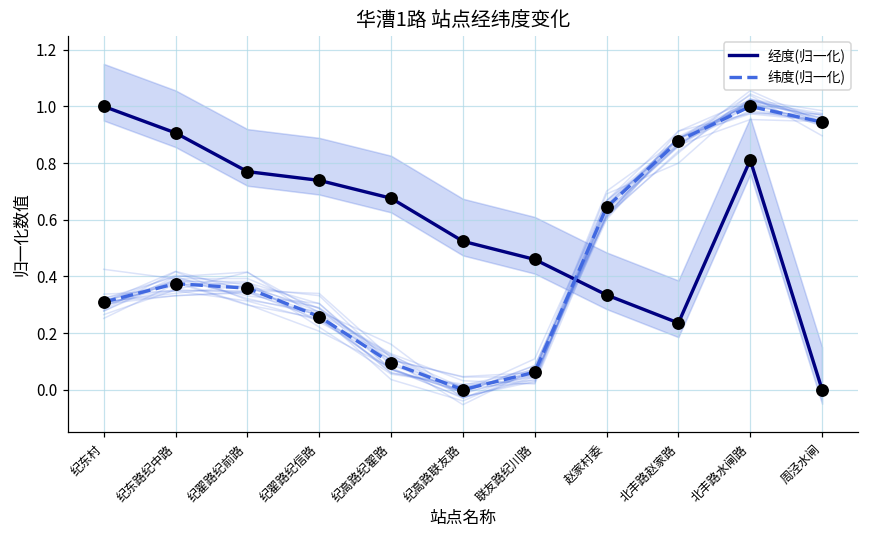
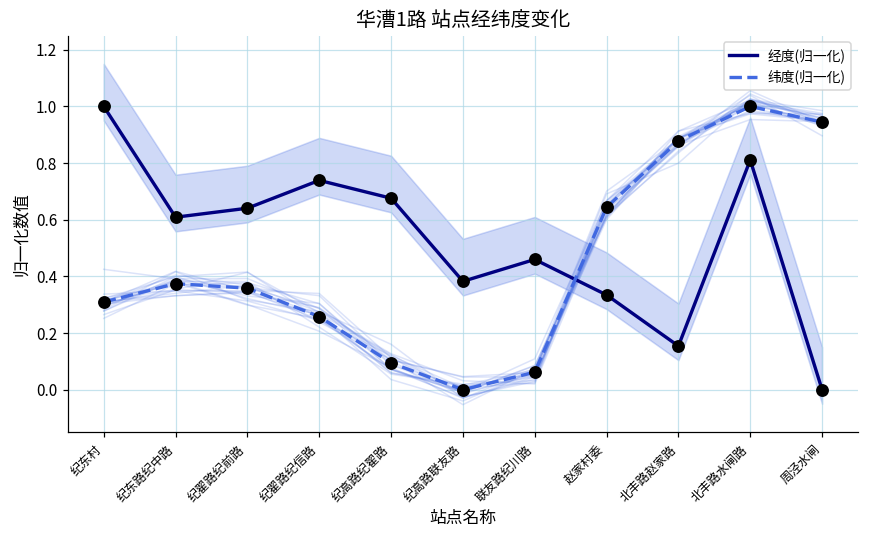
经度(归一化), 纪东路纪中路: 0.91 -> 0.61
经度(归一化), 纪翟路纪前路: 0.77 -> 0.64
经度(归一化), 纪高路联友路: 0.52 -> 0.38
经度(归一化), 北丰路赵家路: 0.24 -> 0.15
